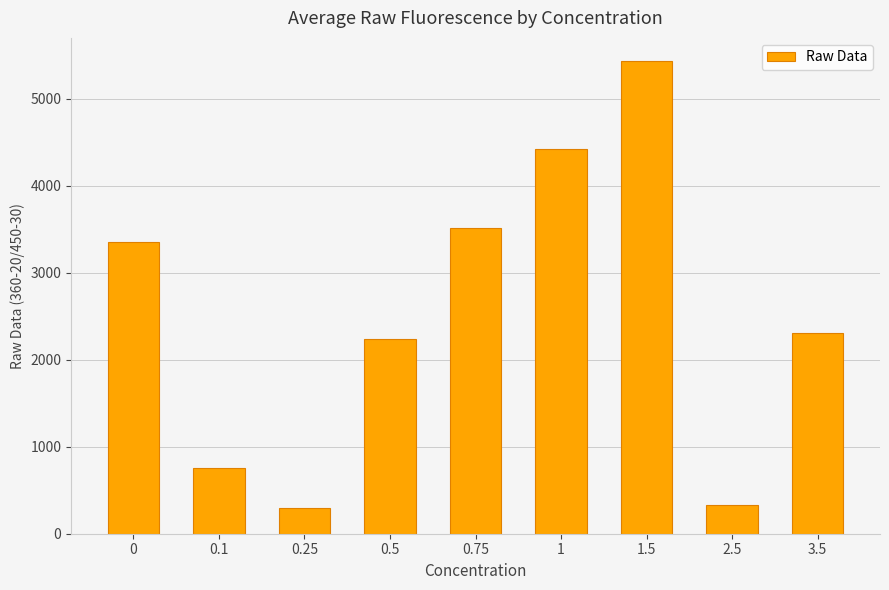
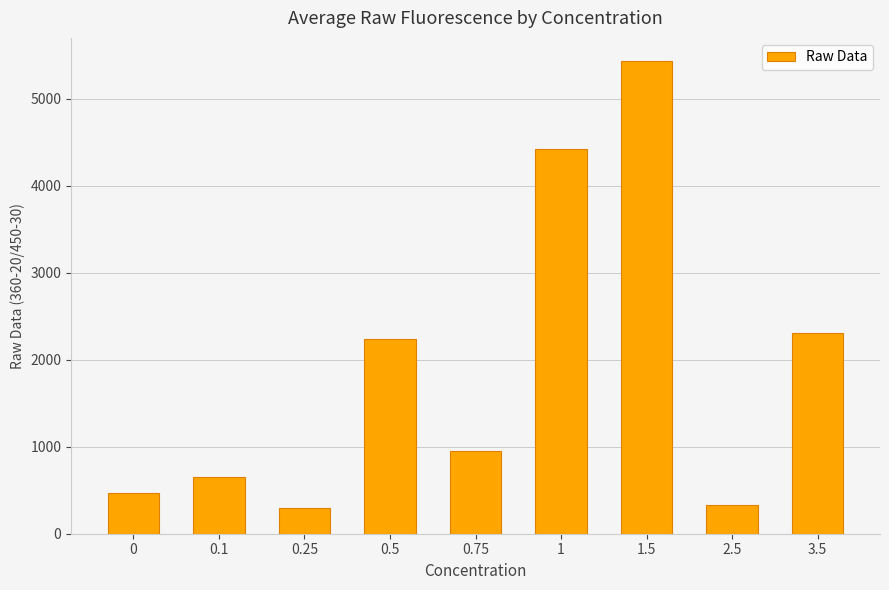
0: 3400 -> 500
0.1: 800 -> 700
0.75: 3500 -> 1000
